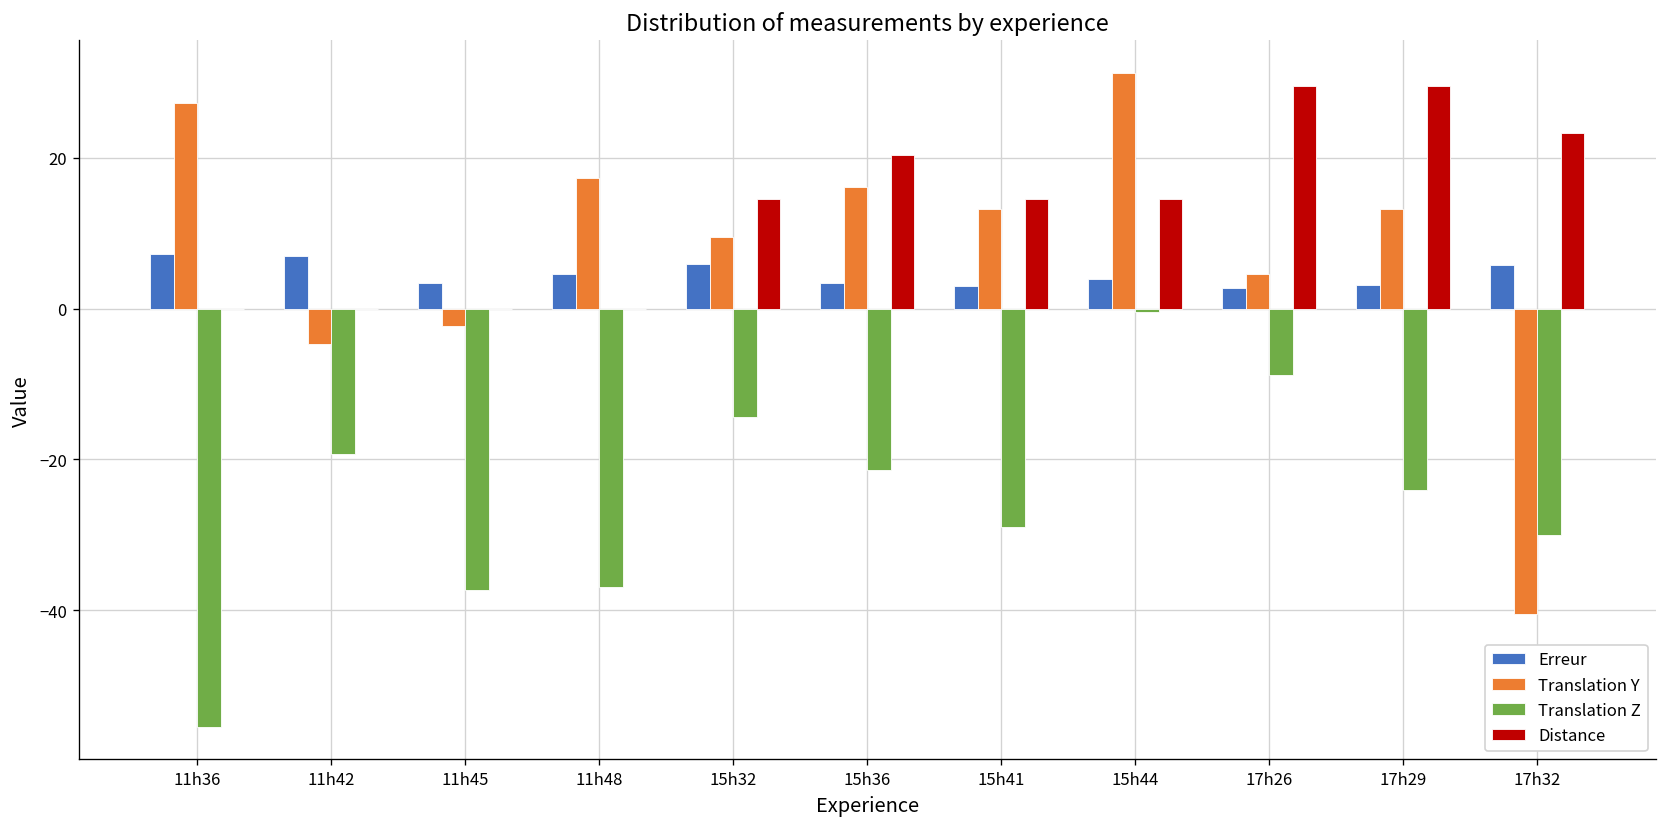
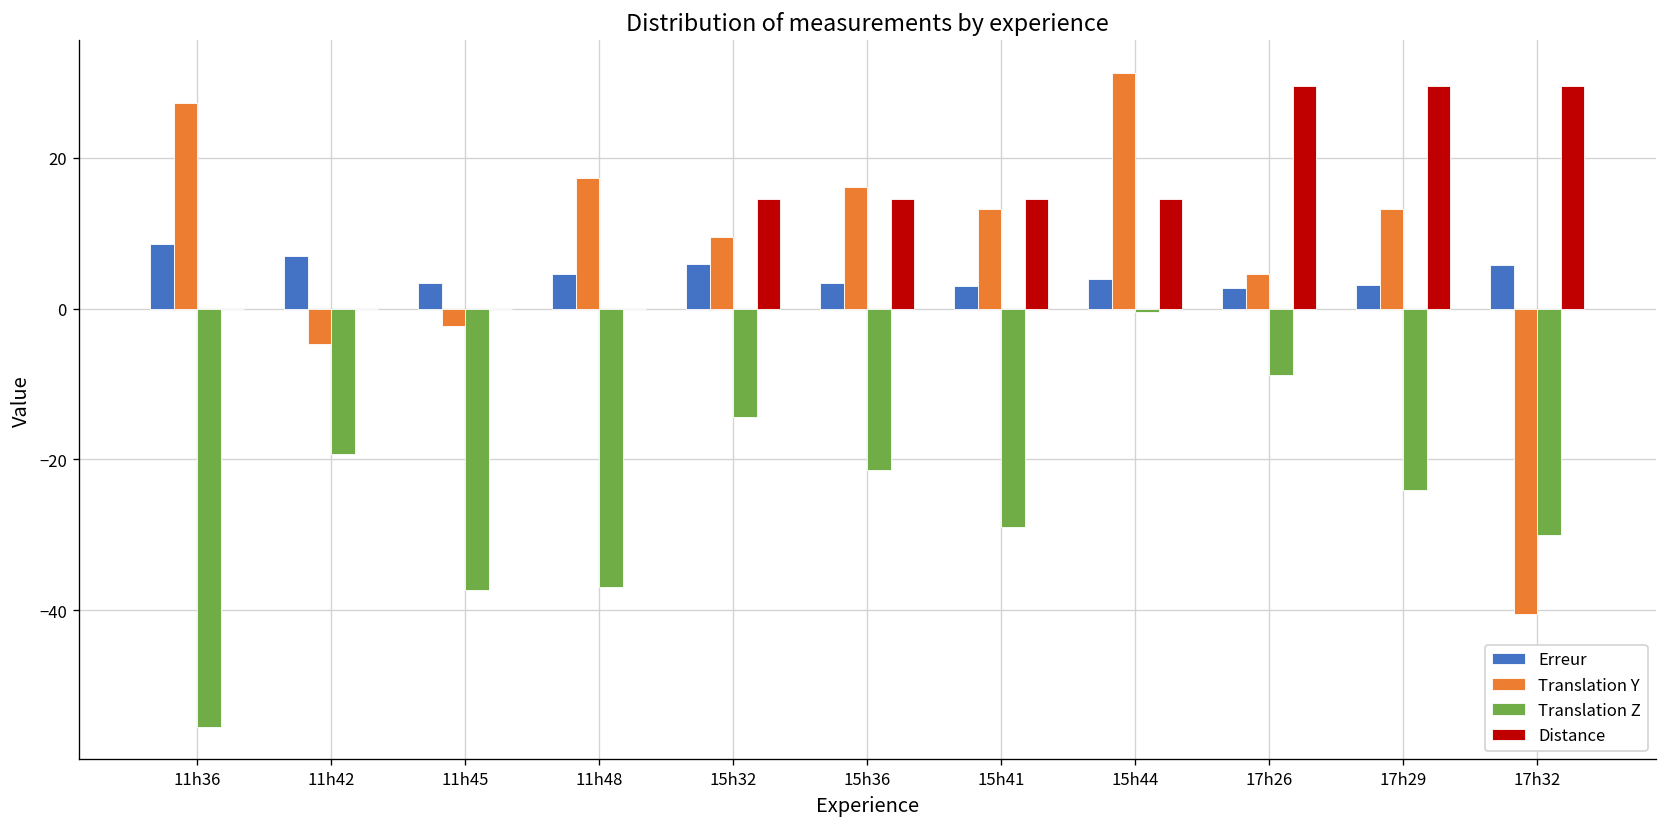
Erreur, 11h36: 7 -> 9
Distance, 15h36: 20 -> 15
Distance, 17h32: 23 -> 30
